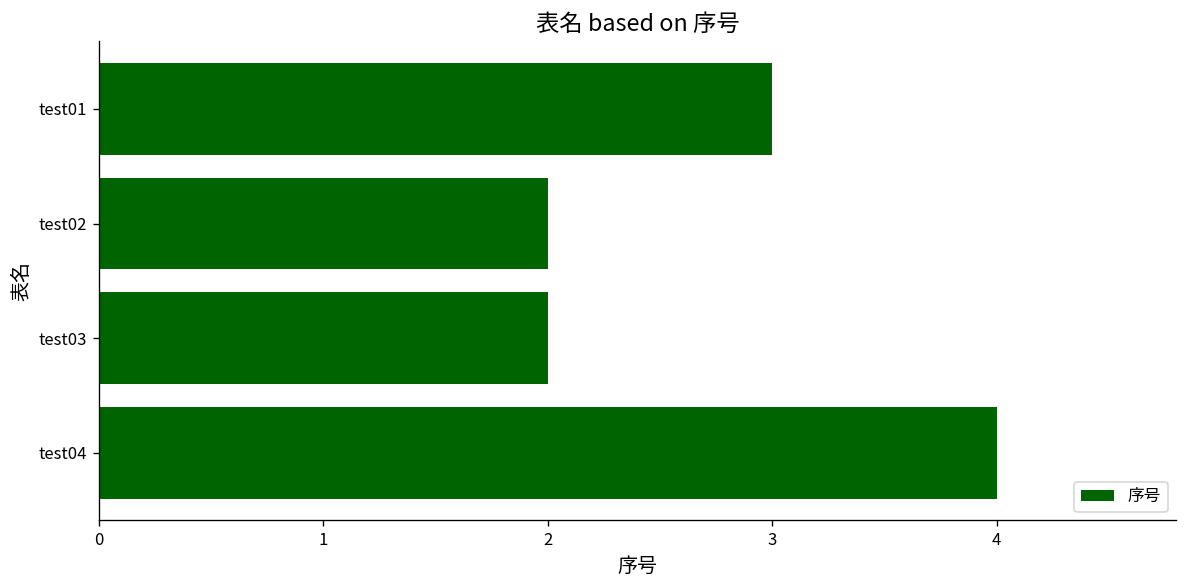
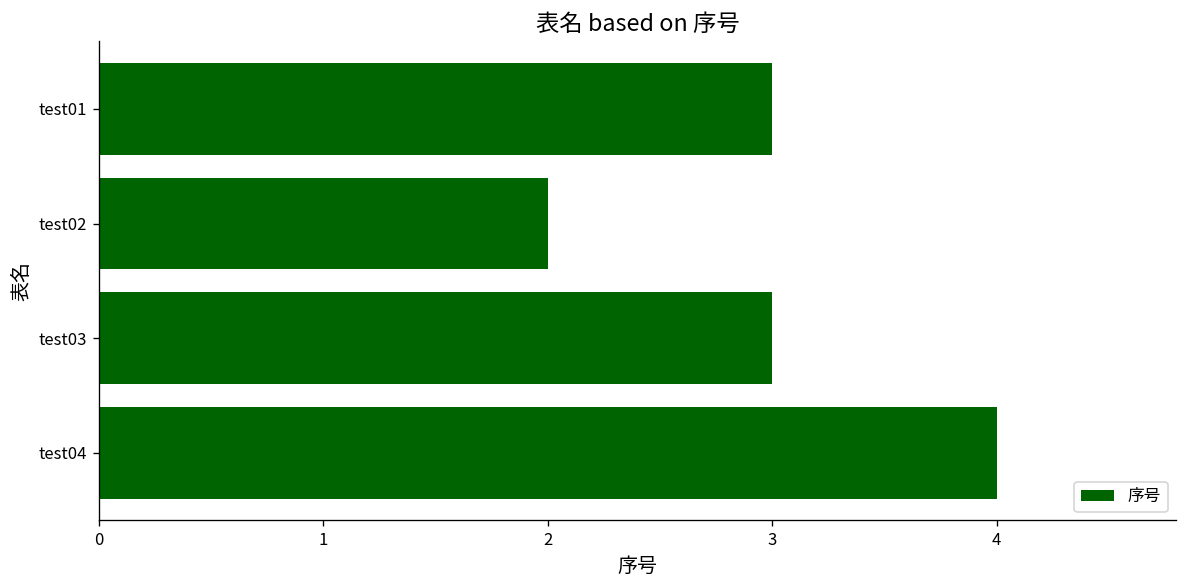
test03: 2 -> 3
